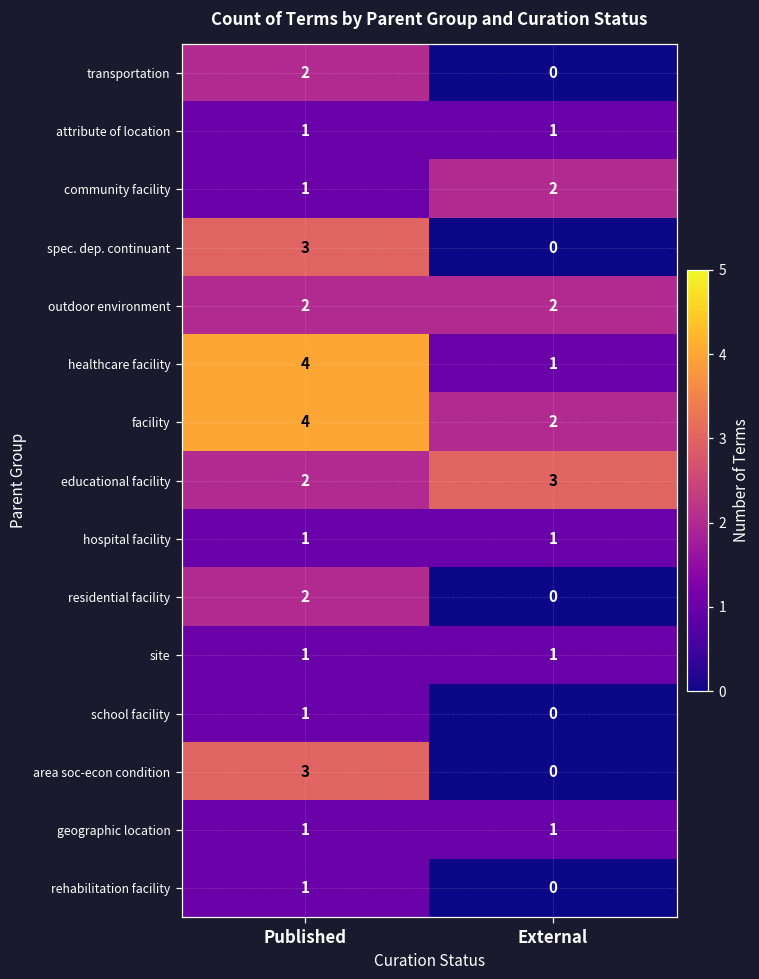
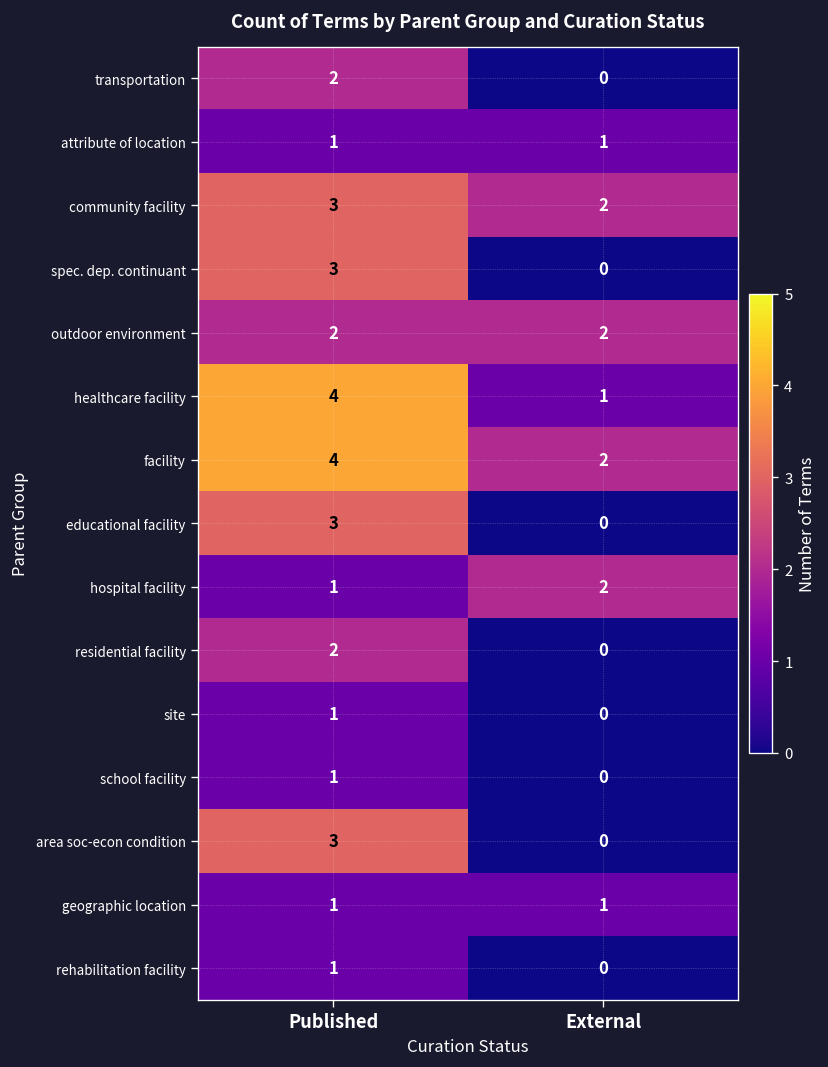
community facility, Published: 1 -> 3
educational facility, Published: 2 -> 3
educational facility, External: 3 -> 0
hospital facility, External: 1 -> 2
site, External: 1 -> 0
